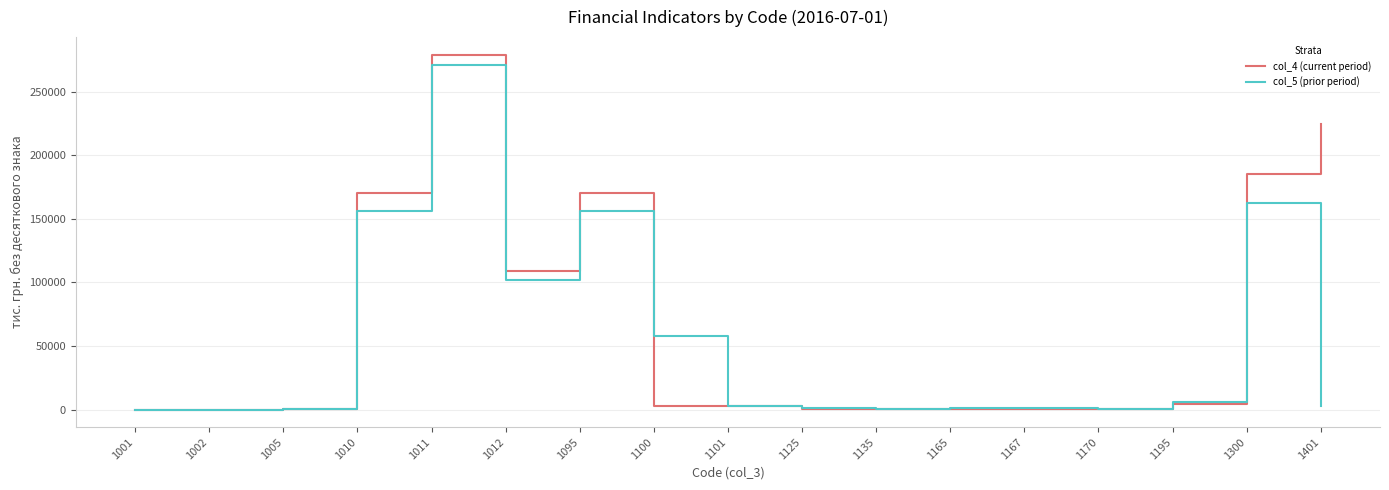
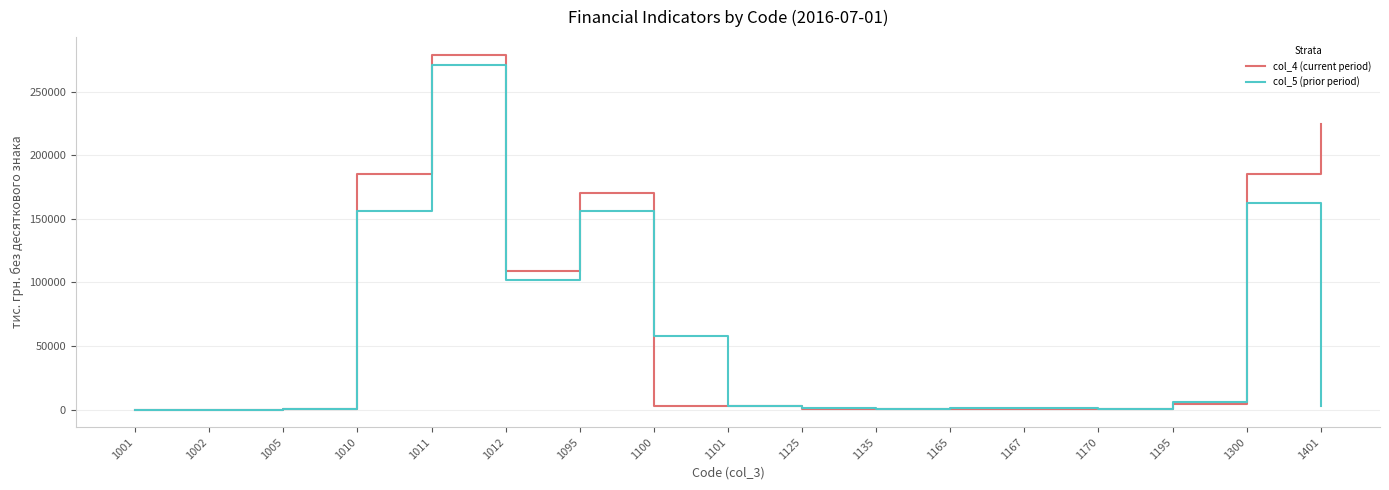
col_4 (current period), 1010: 170000 -> 186000
